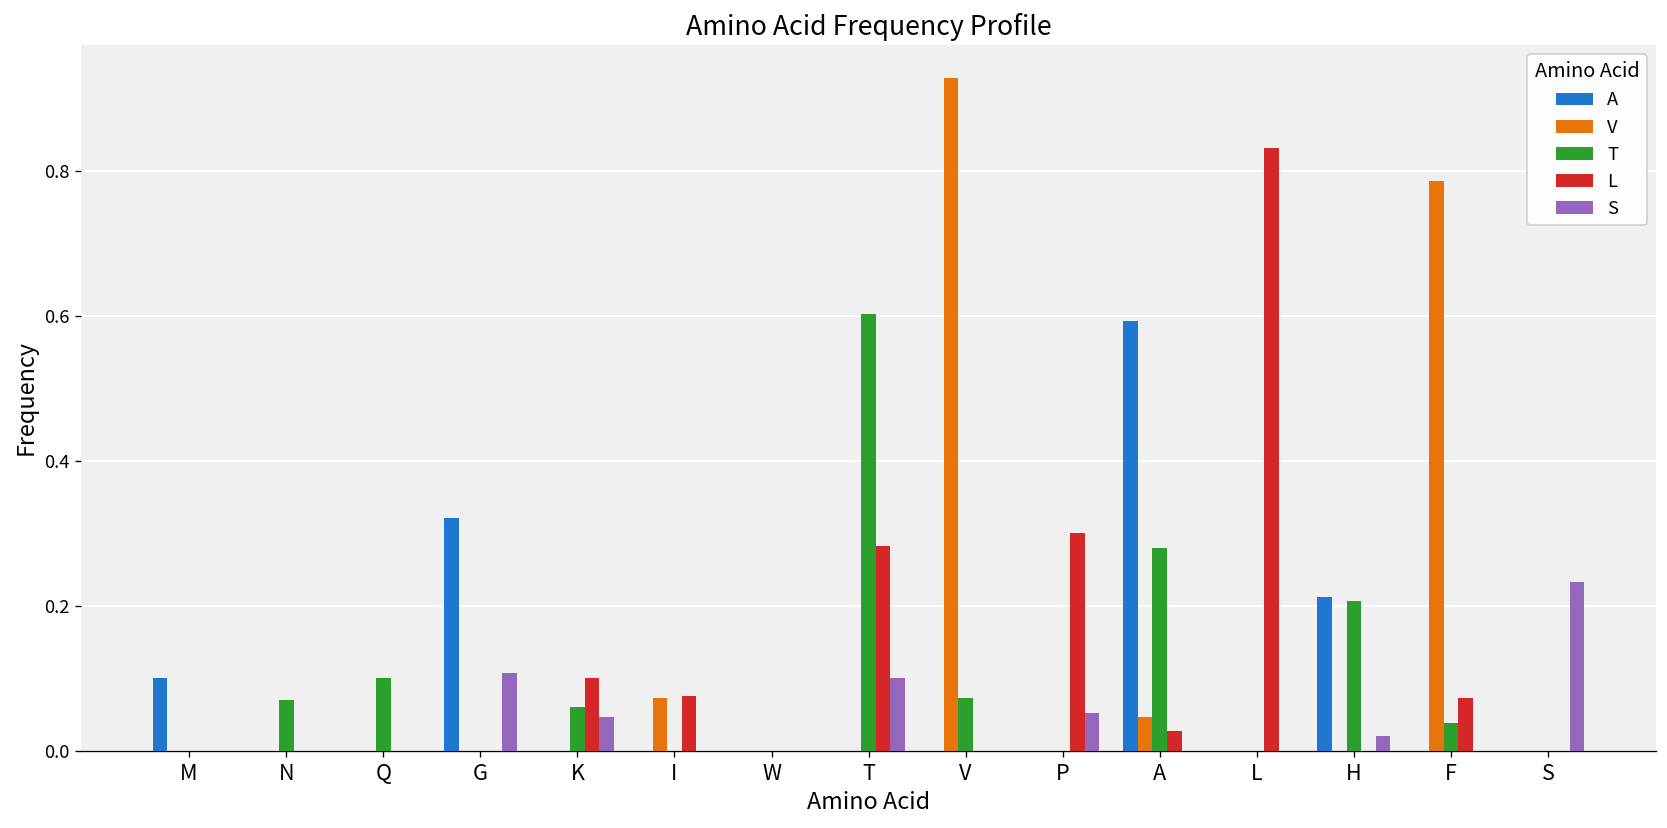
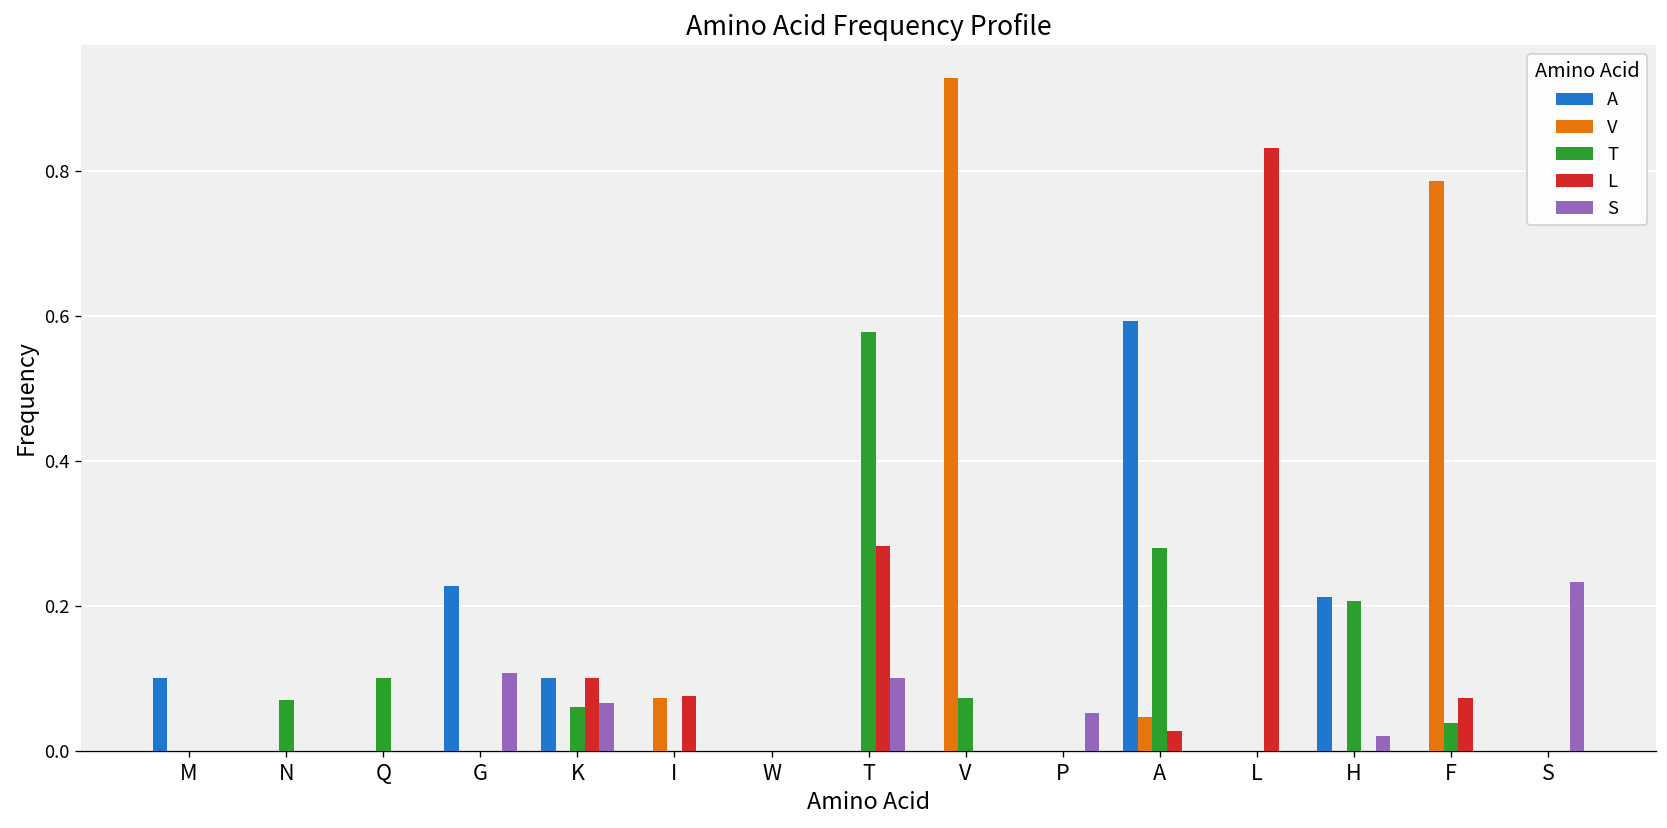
A, G: 0.32 -> 0.23
A, K: 0.0 -> 0.1
S, K: 0.05 -> 0.07
T, T: 0.60 -> 0.58
L, P: 0.3 -> 0.0
